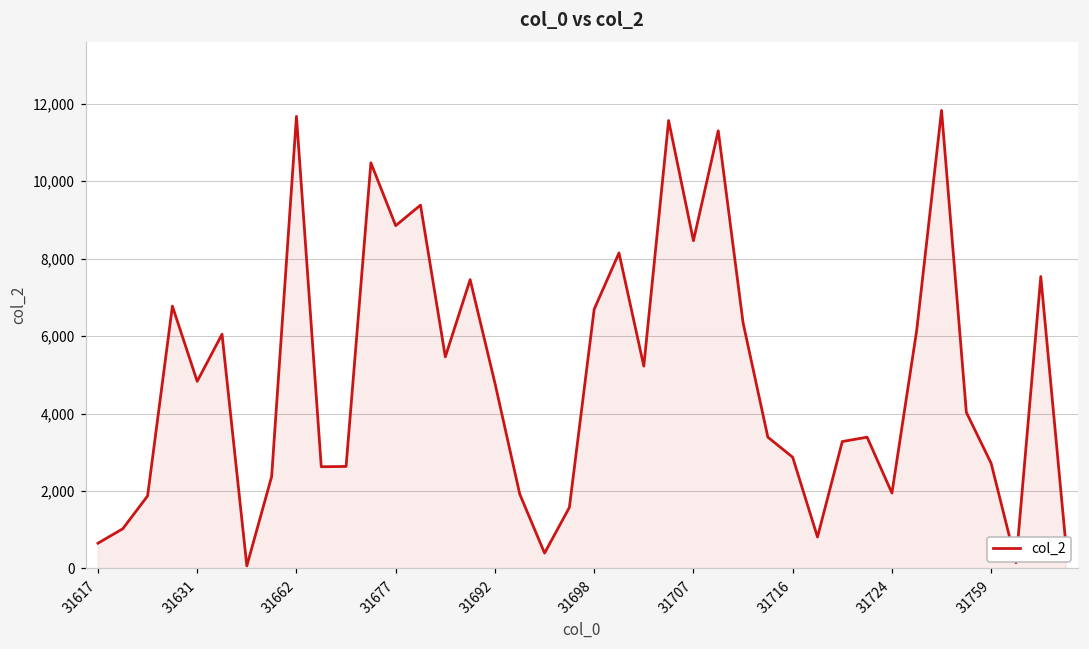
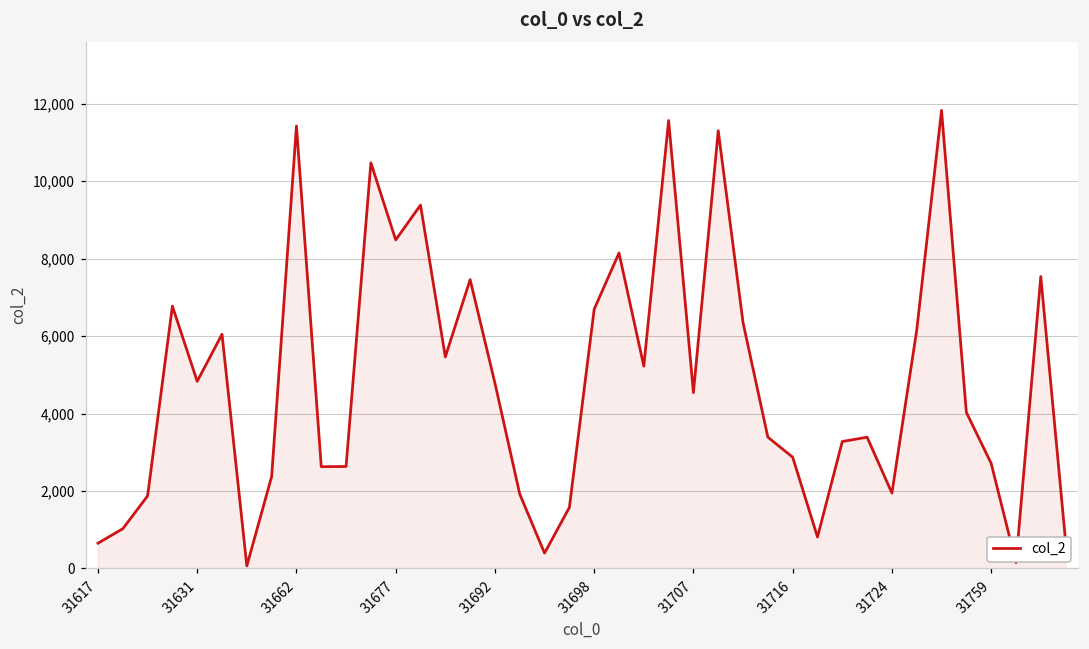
31662: 11,700 -> 11,400
31677: 8,900 -> 8,500
31707: 8,500 -> 4,500
